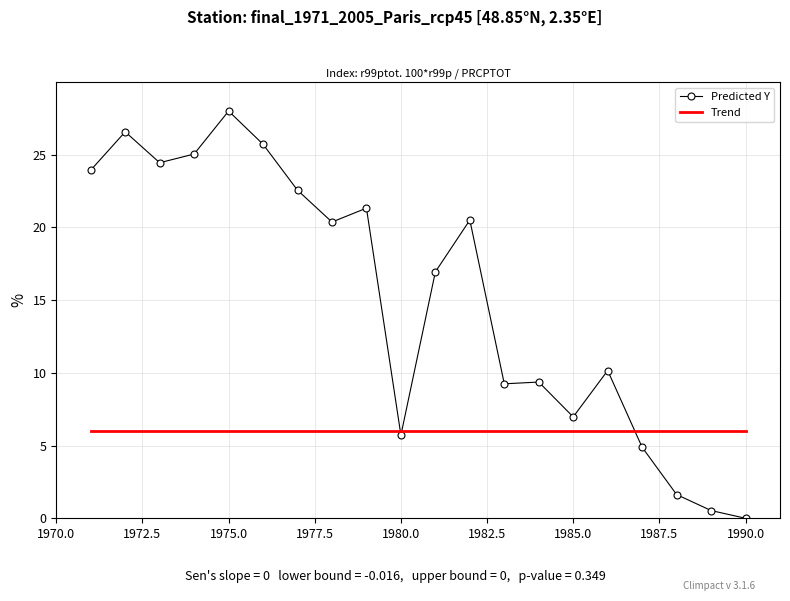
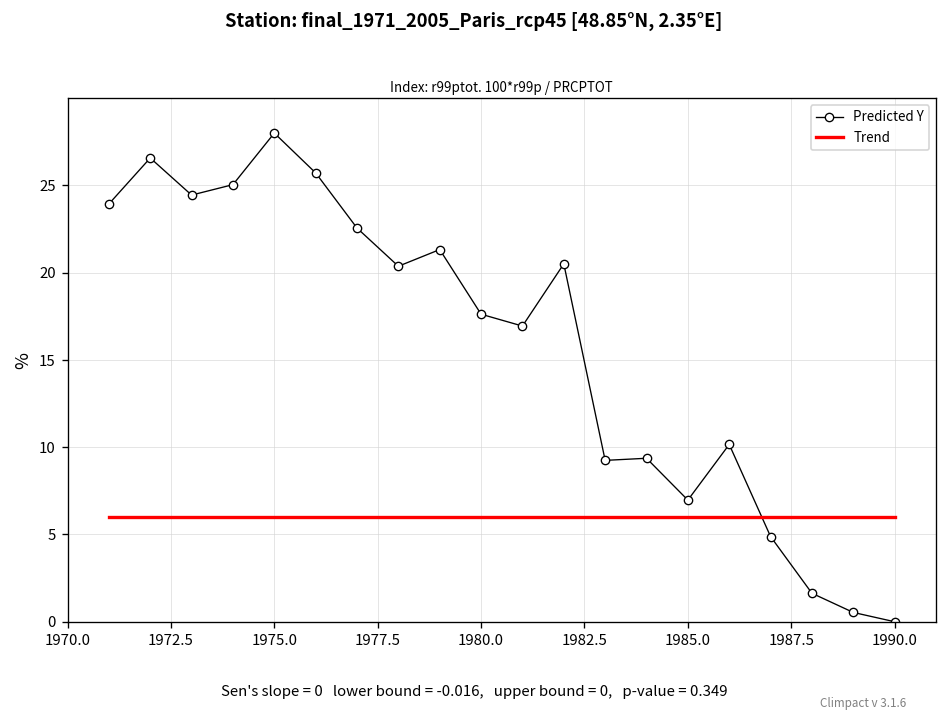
Predicted Y, 1980.0: 5.7 -> 17.6
